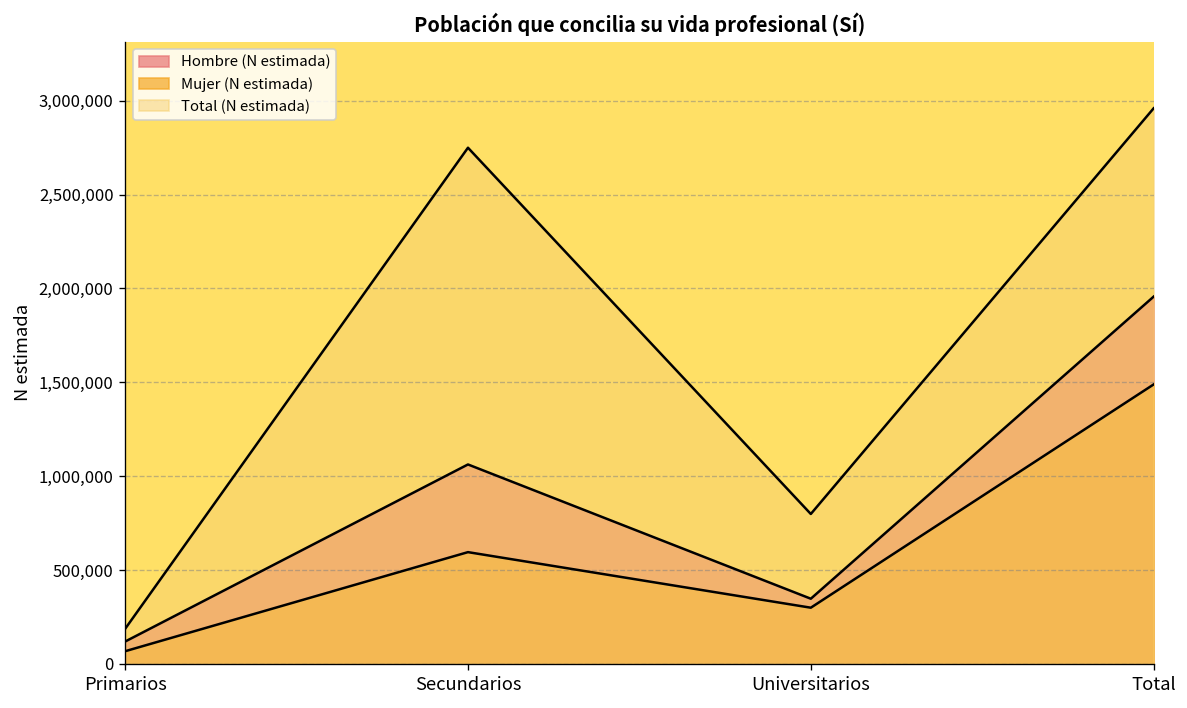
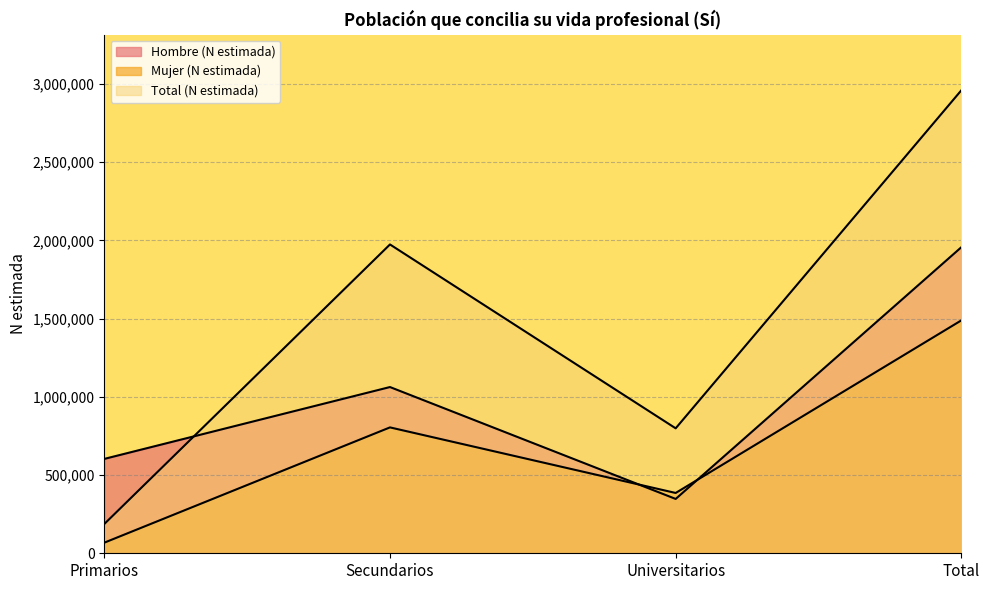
Hombre (N estimada), Primarios: 120,000 -> 600,000
Mujer (N estimada), Secundarios: 600,000 -> 800,000
Total (N estimada), Secundarios: 2,750,000 -> 1,970,000
Mujer (N estimada), Universitarios: 300,000 -> 390,000
